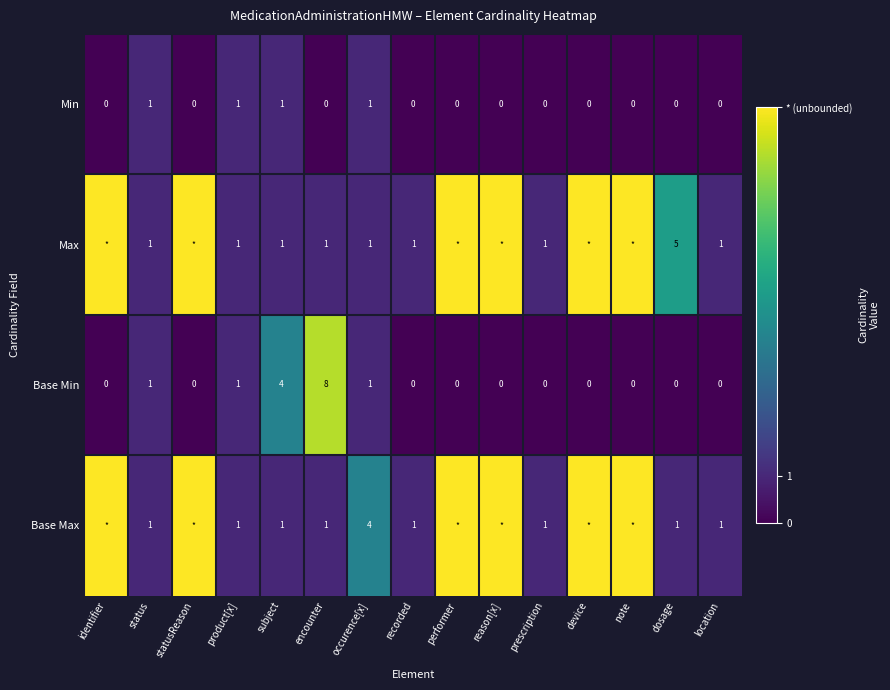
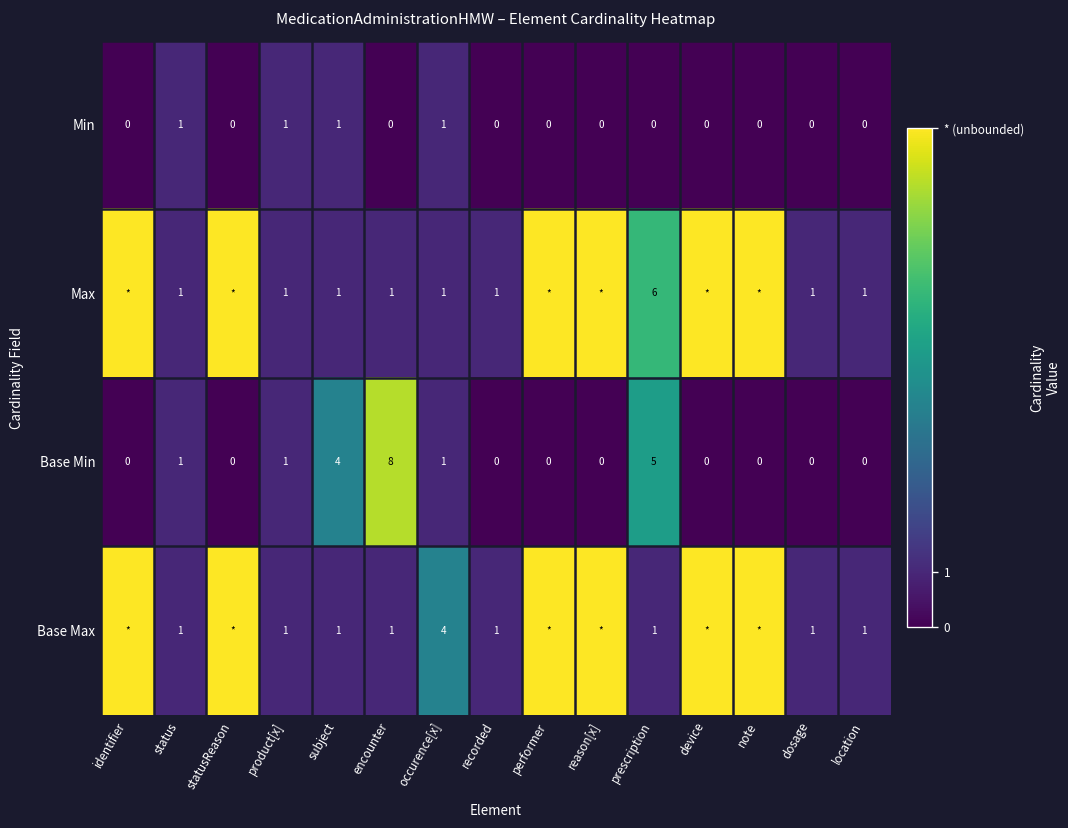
Max, prescription: 1 -> 6
Max, dosage: 5 -> 1
Base Min, prescription: 0 -> 5
